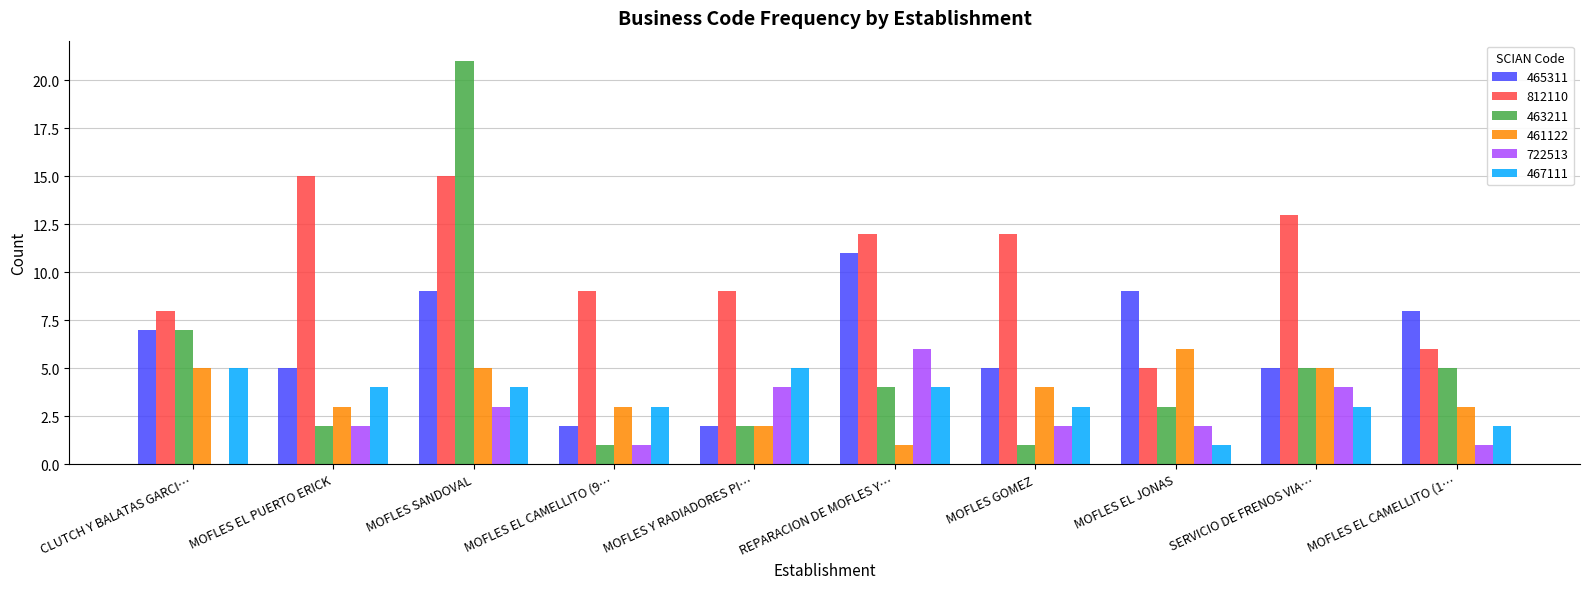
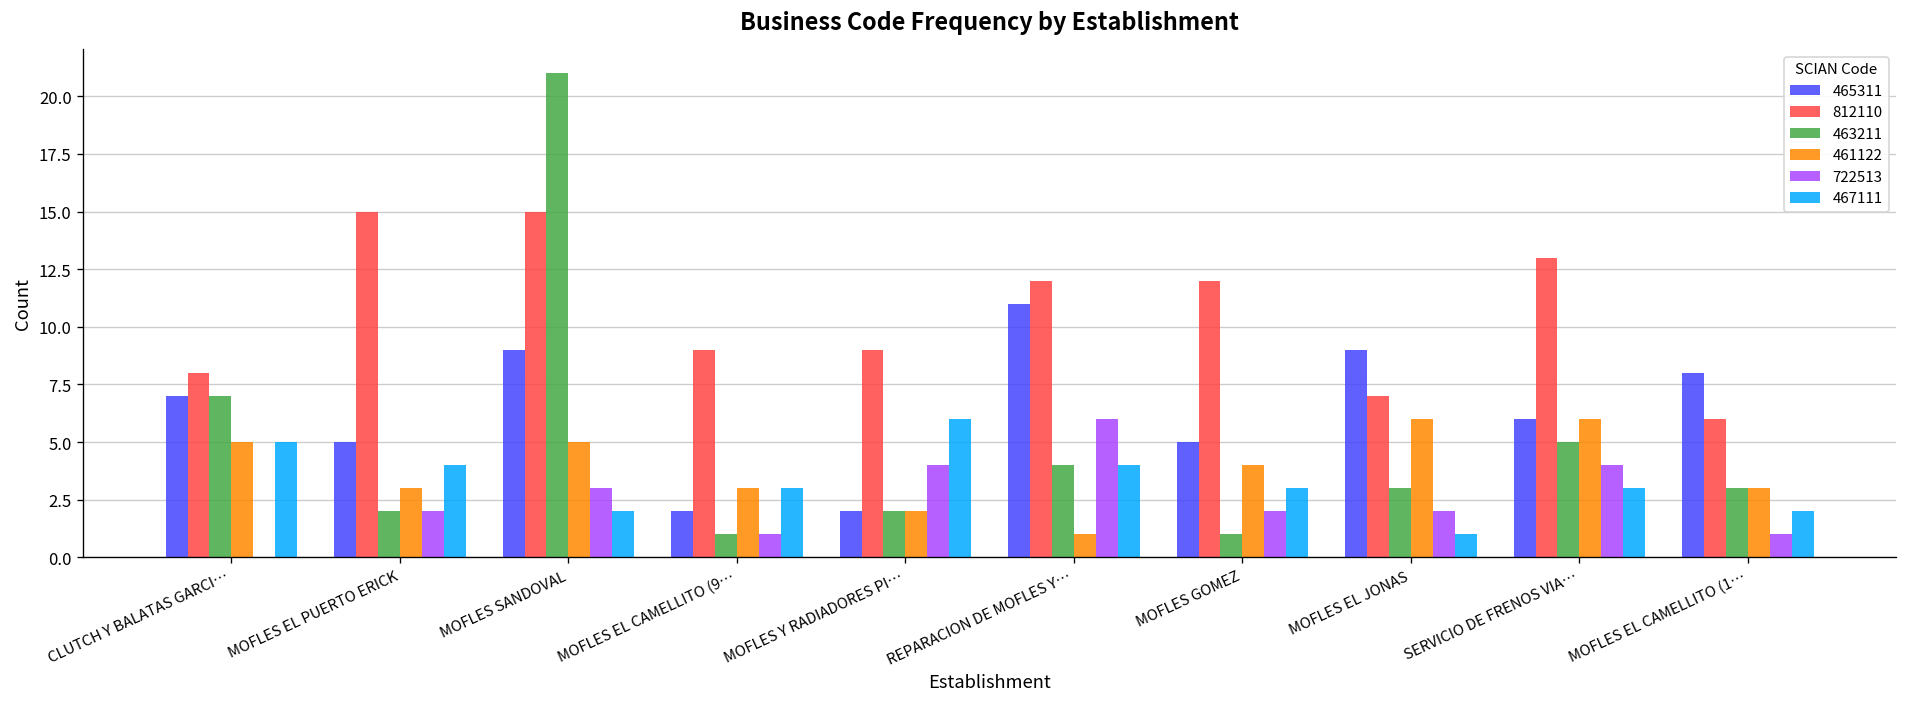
467111, MOFLES SANDOVAL: 4 -> 2
467111, MOFLES Y RADIADORES PI…: 5 -> 6
812110, MOFLES EL JONAS: 5 -> 7
465311, SERVICIO DE FRENOS VIA…: 5 -> 6
461122, SERVICIO DE FRENOS VIA…: 5 -> 6
463211, MOFLES EL CAMELLITO (1…: 5 -> 3
